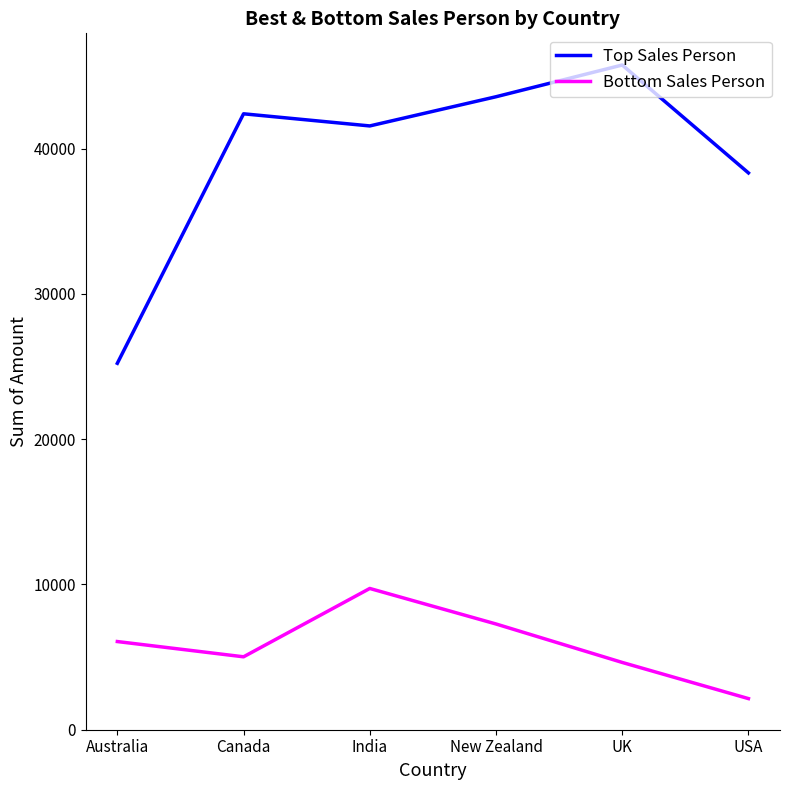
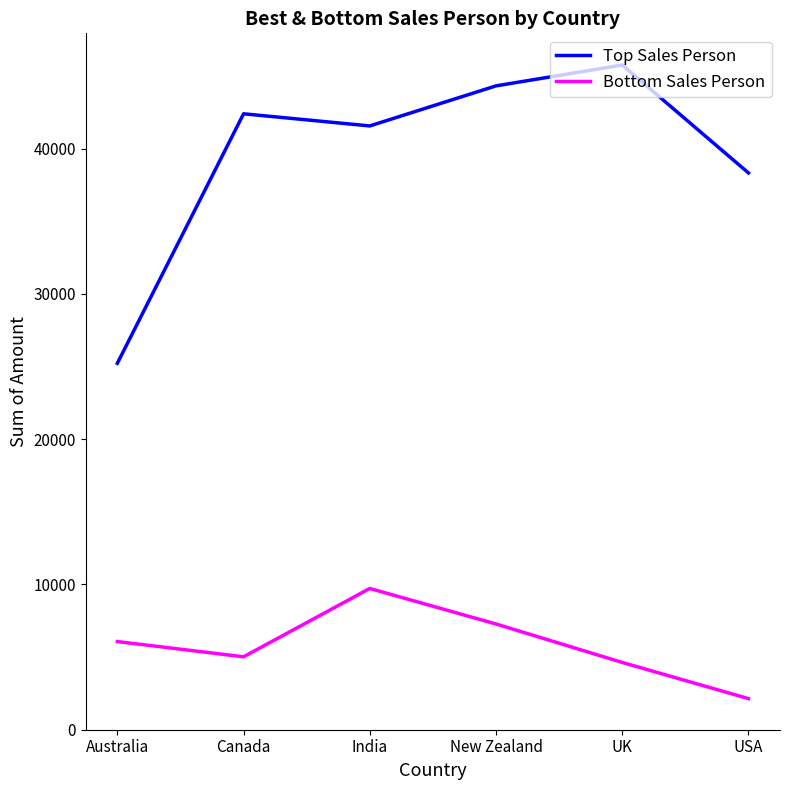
Top Sales Person, New Zealand: 43600 -> 44300
